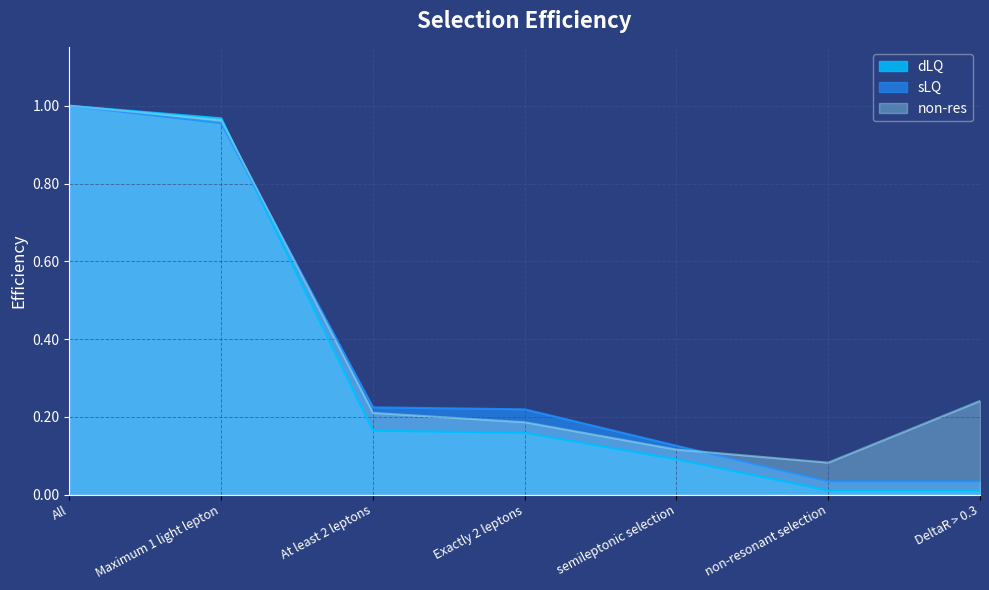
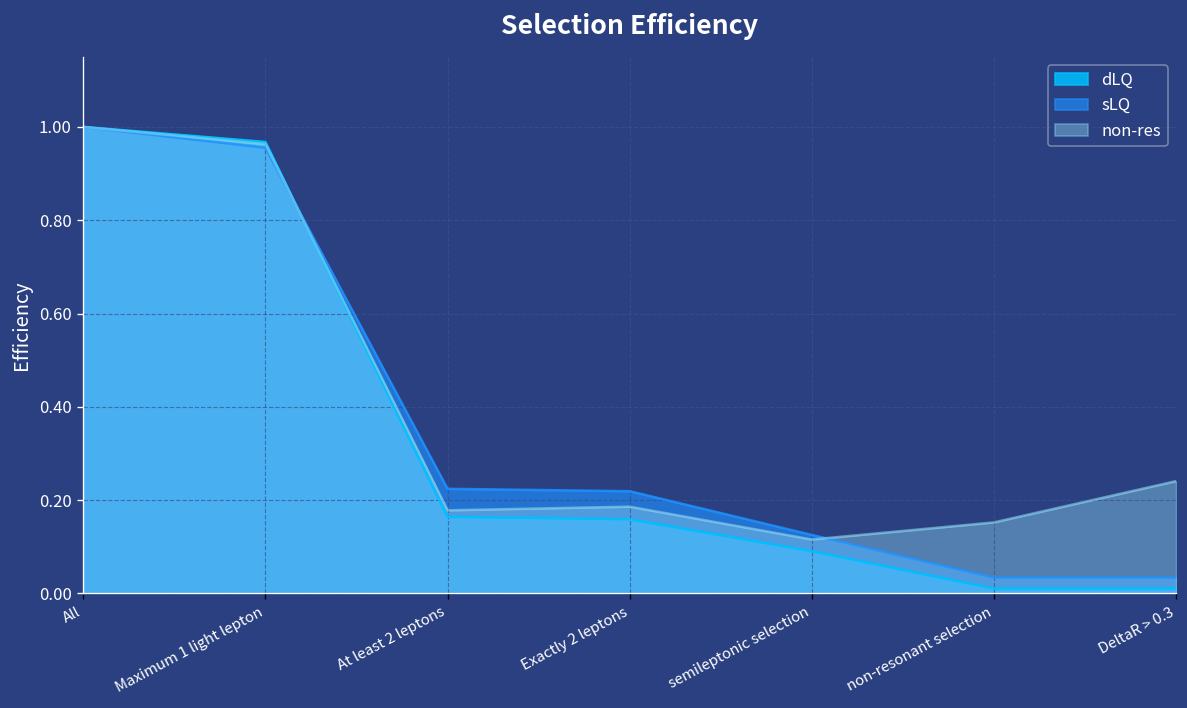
non-res, At least 2 leptons: 0.21 -> 0.18
non-res, non-resonant selection: 0.08 -> 0.15
